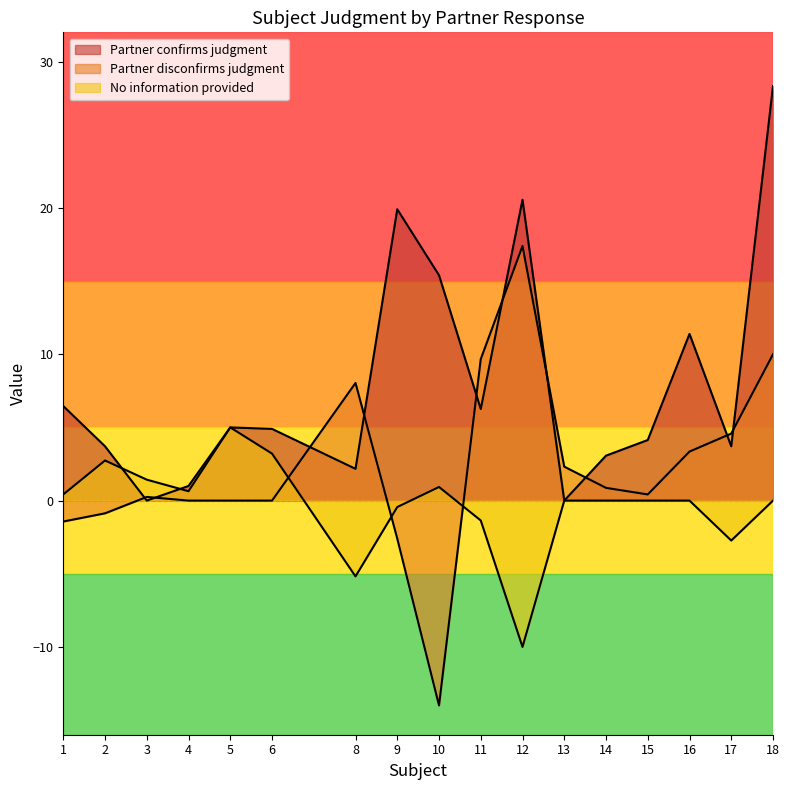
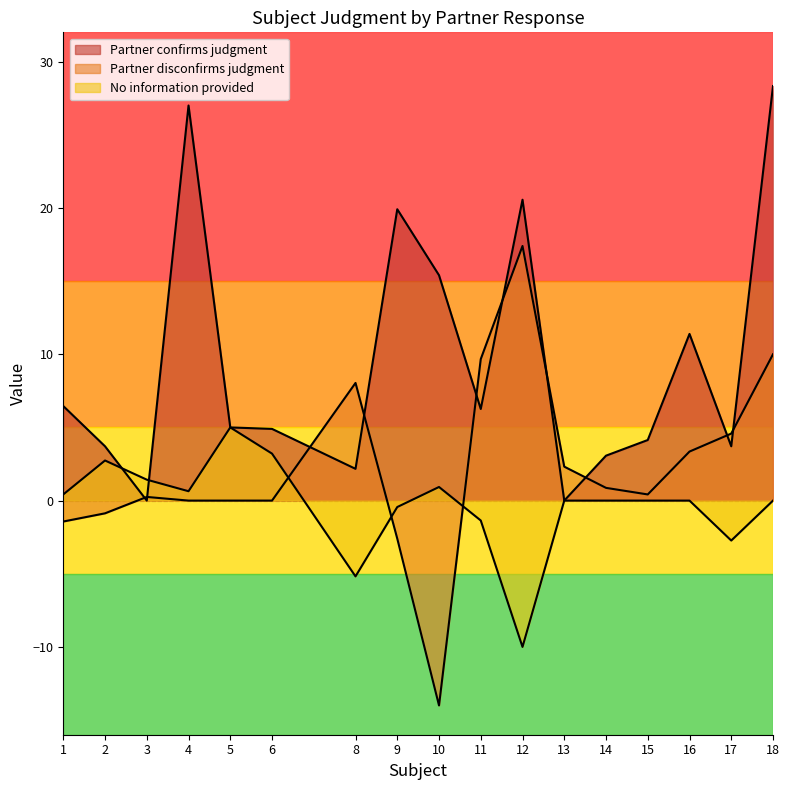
Partner confirms judgment, 4: 1 -> 27
